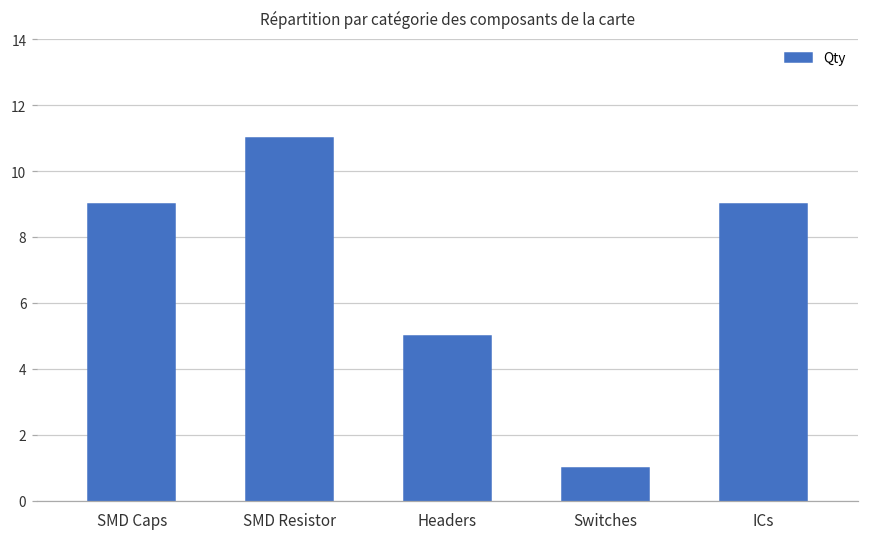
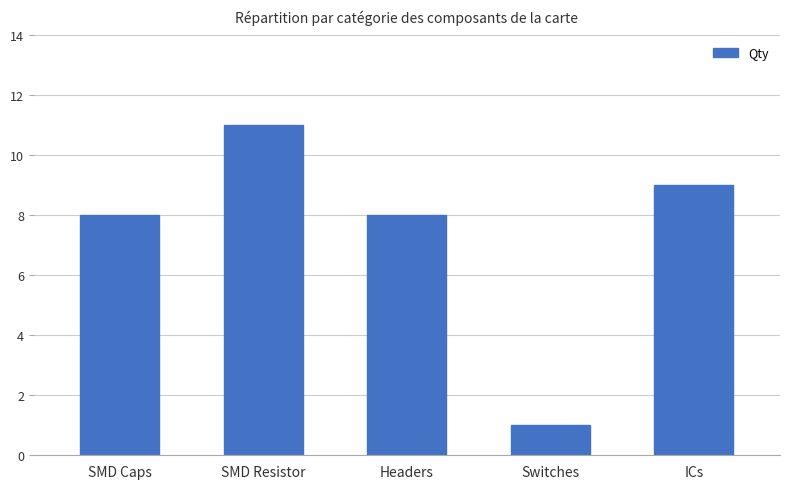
SMD Caps: 9 -> 8
Headers: 5 -> 8
